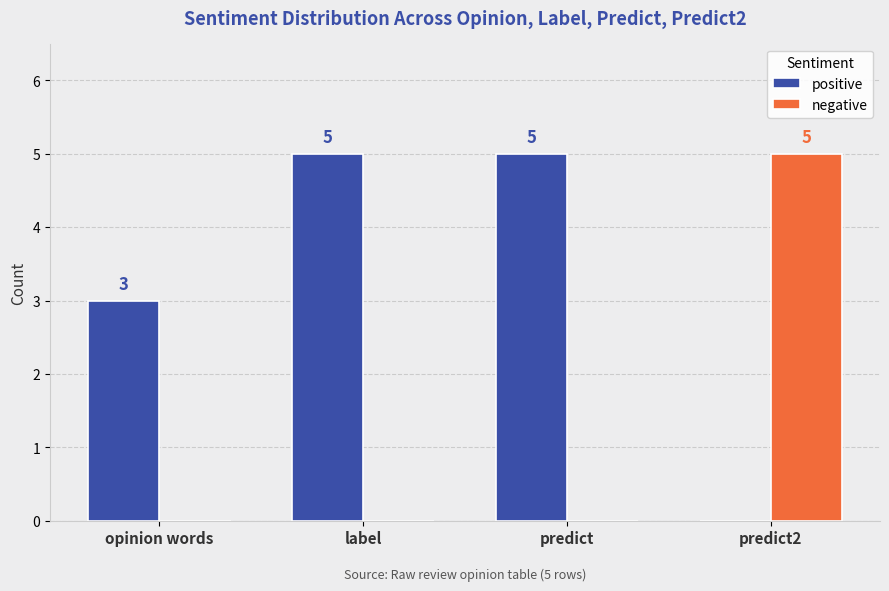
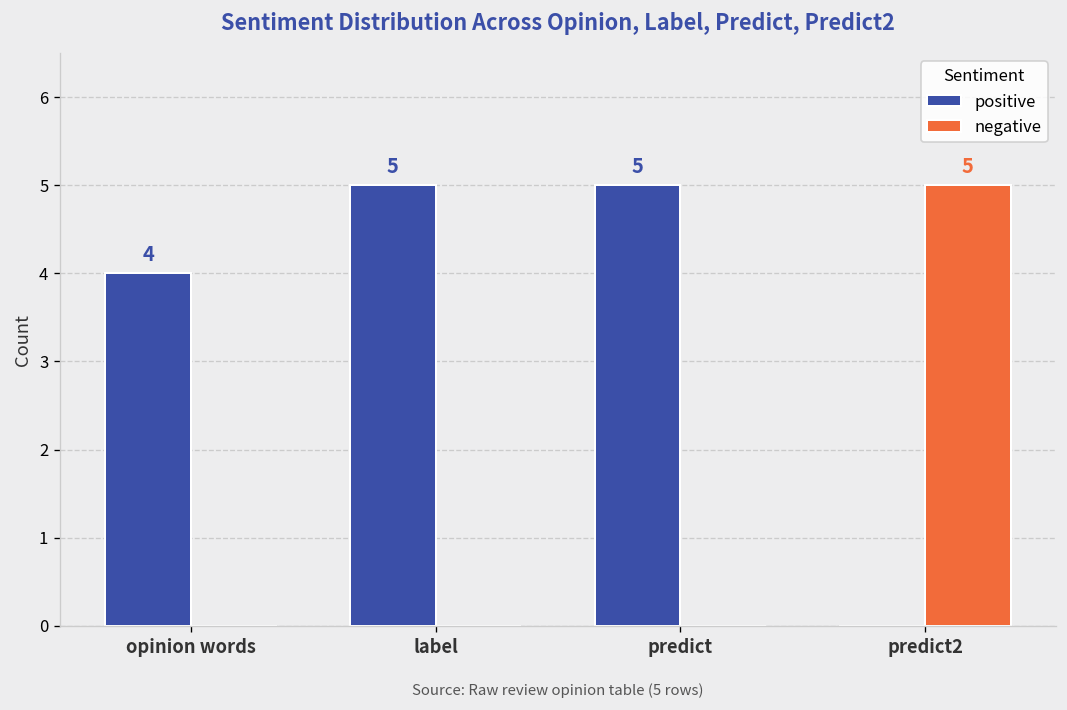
positive, opinion words: 3 -> 4
